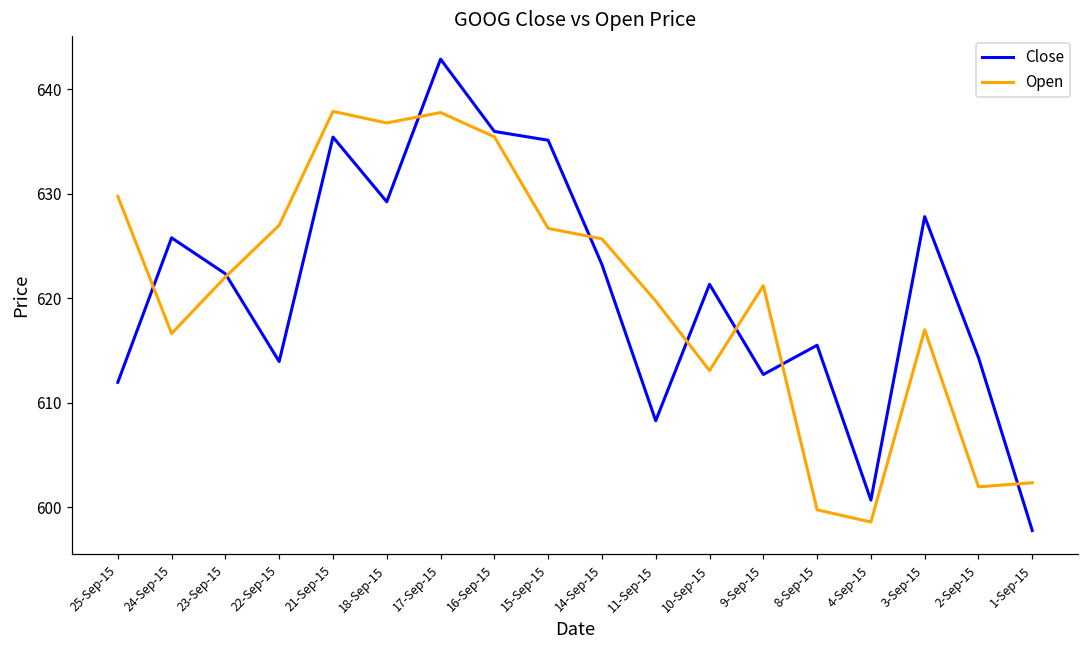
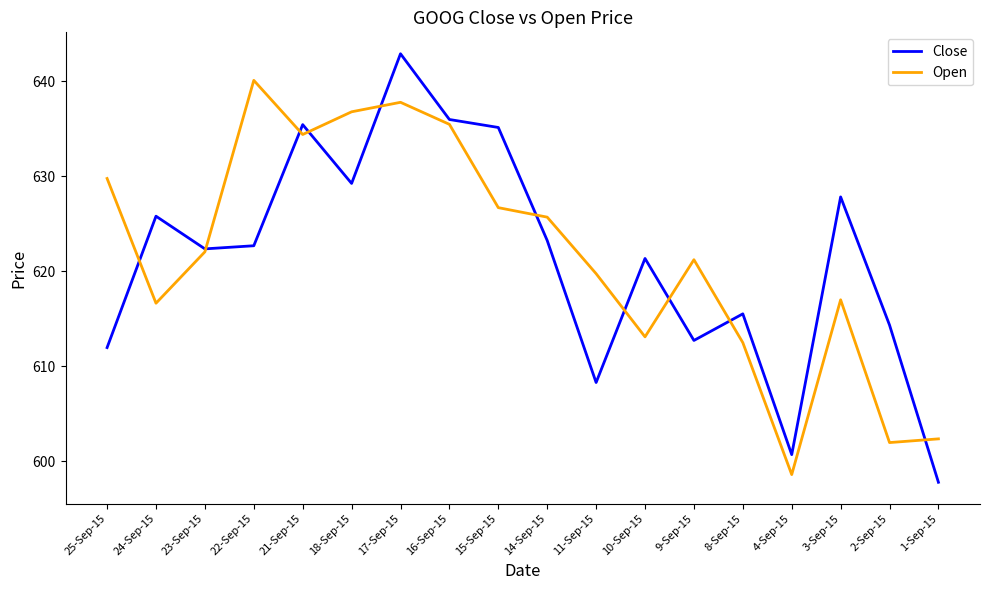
Close, 22-Sep-15: 614 -> 623
Open, 22-Sep-15: 627 -> 640
Open, 21-Sep-15: 638 -> 634
Open, 8-Sep-15: 600 -> 612
